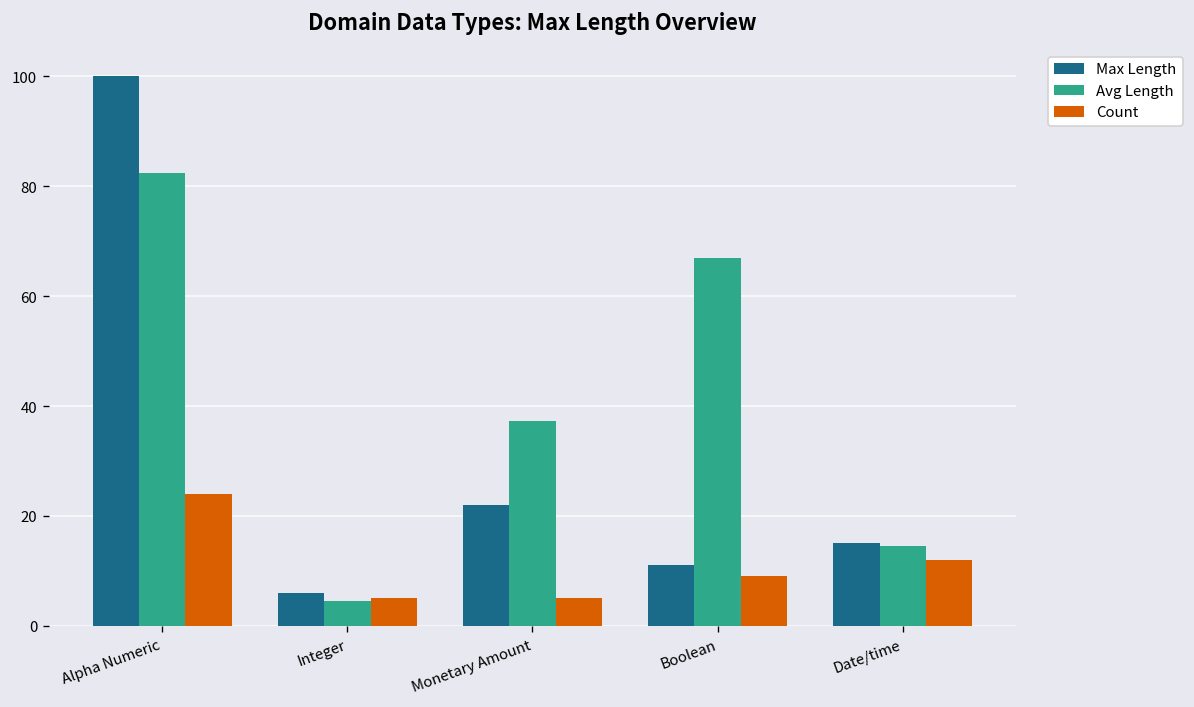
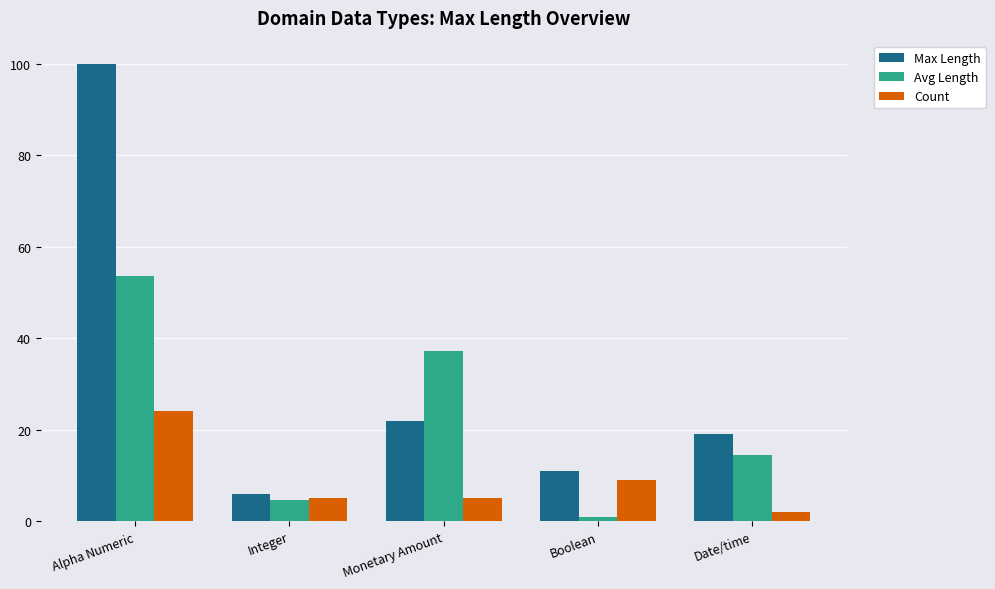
Avg Length, Alpha Numeric: 83 -> 54
Avg Length, Boolean: 67 -> 1
Max Length, Date/time: 15 -> 19
Count, Date/time: 12 -> 2
